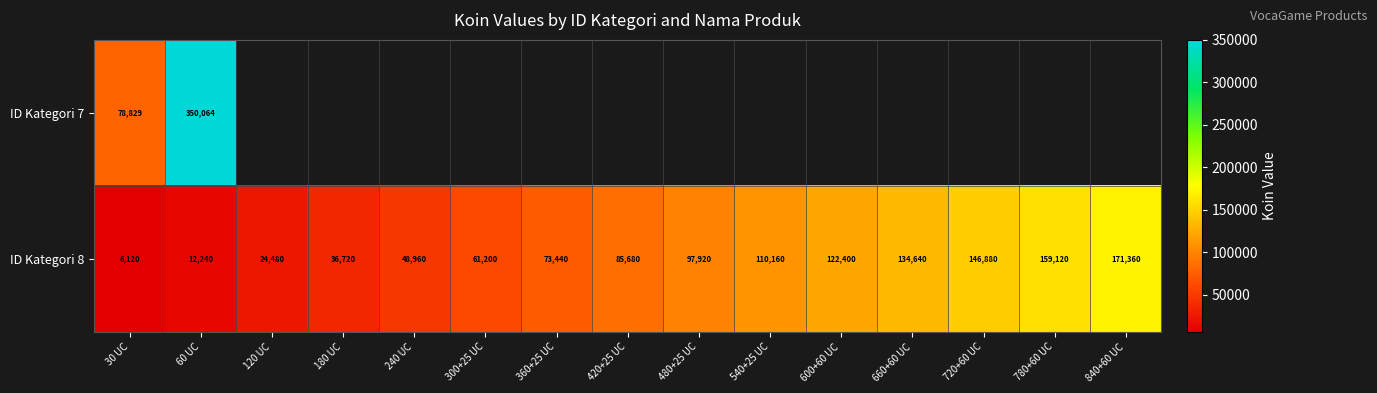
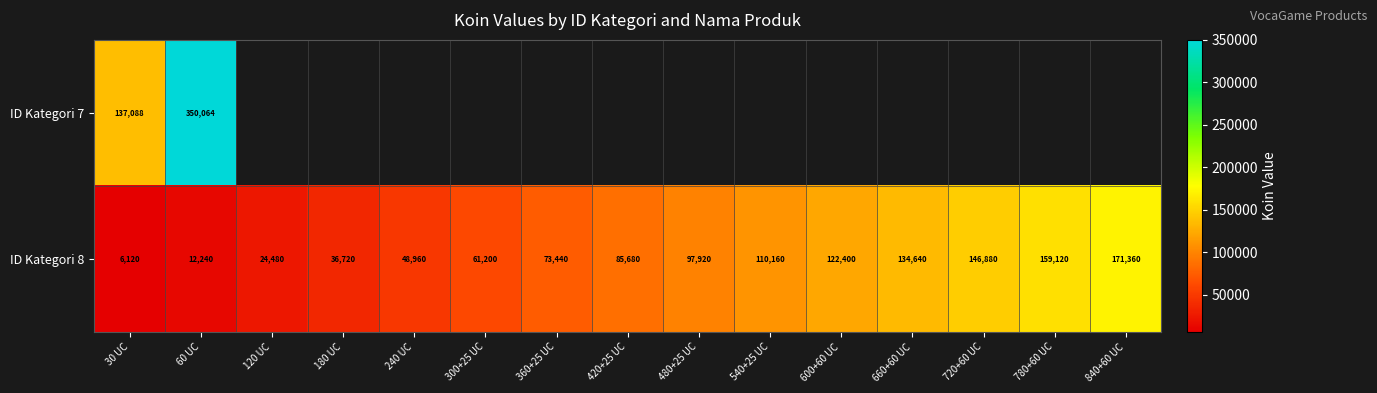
ID Kategori 7, 30 UC: 78,829 -> 137,088
